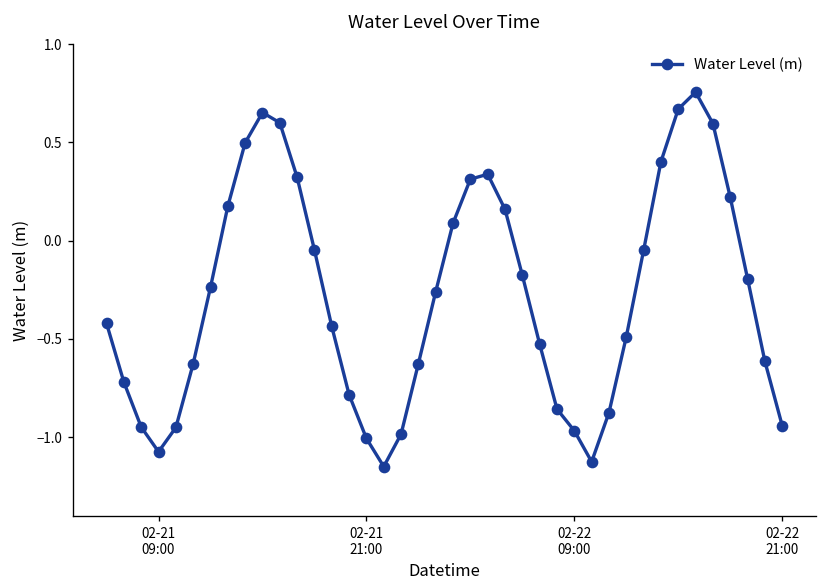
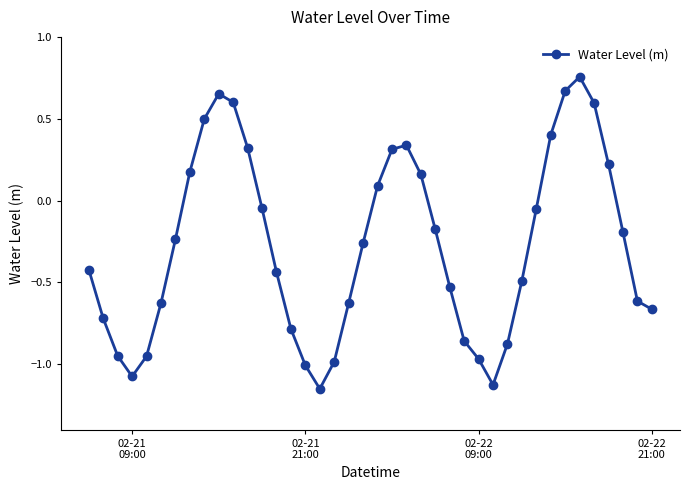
02-22 21:00: -0.94 -> -0.66
